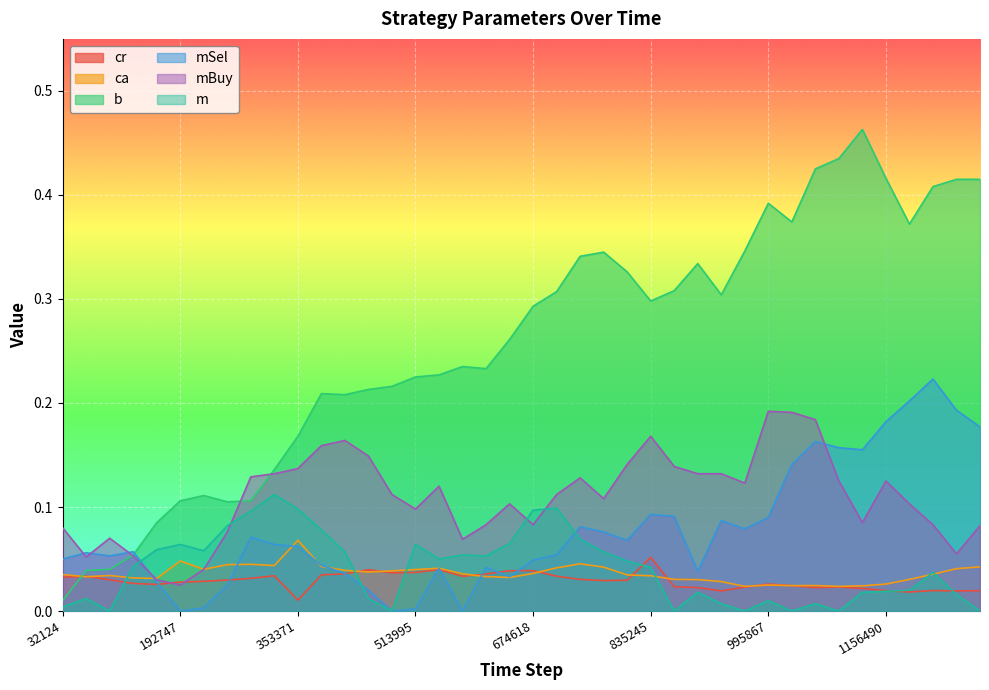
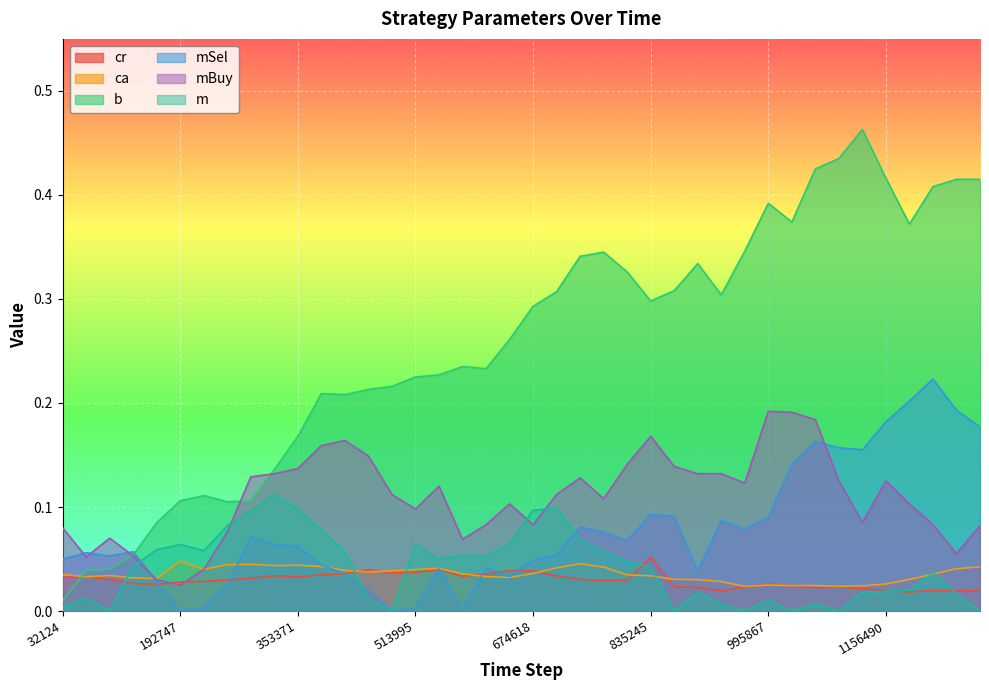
cr, 353371: 0.010 -> 0.033
ca, 353371: 0.068 -> 0.044
